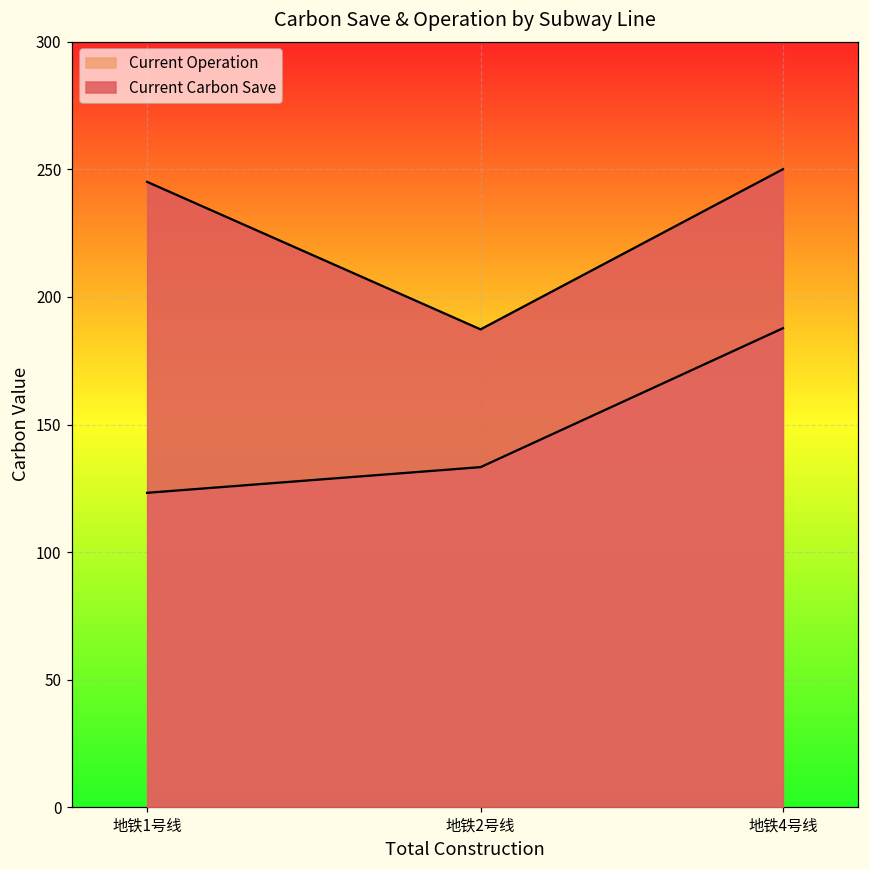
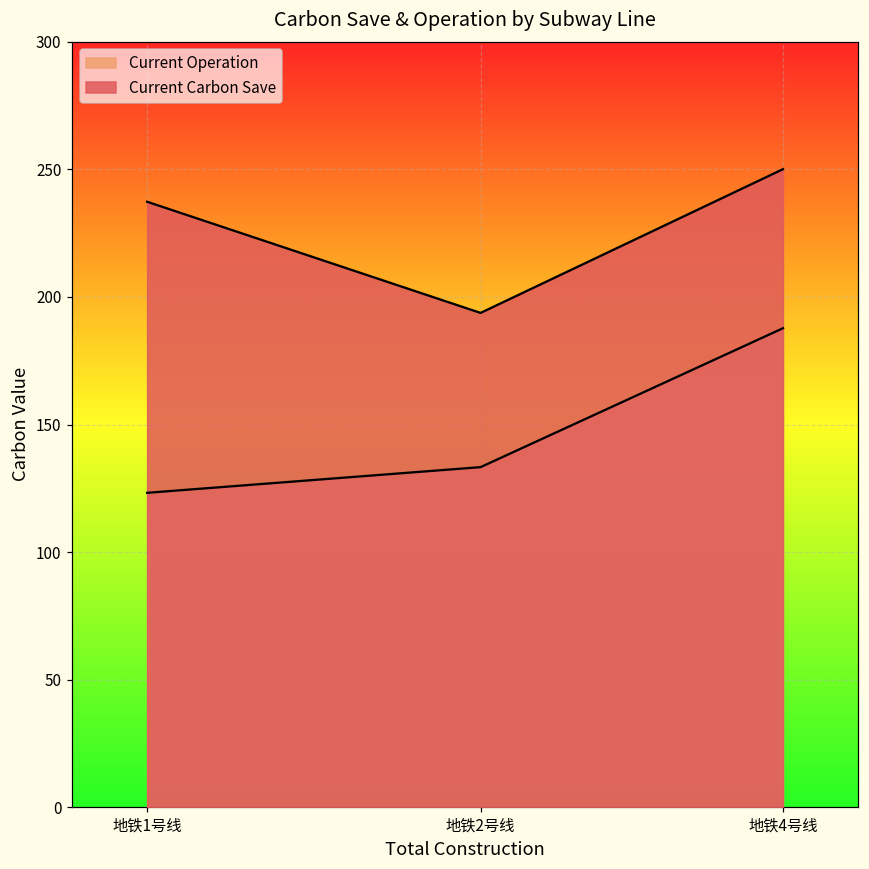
Current Carbon Save, 地铁1号线: 245 -> 237
Current Carbon Save, 地铁2号线: 187 -> 194
